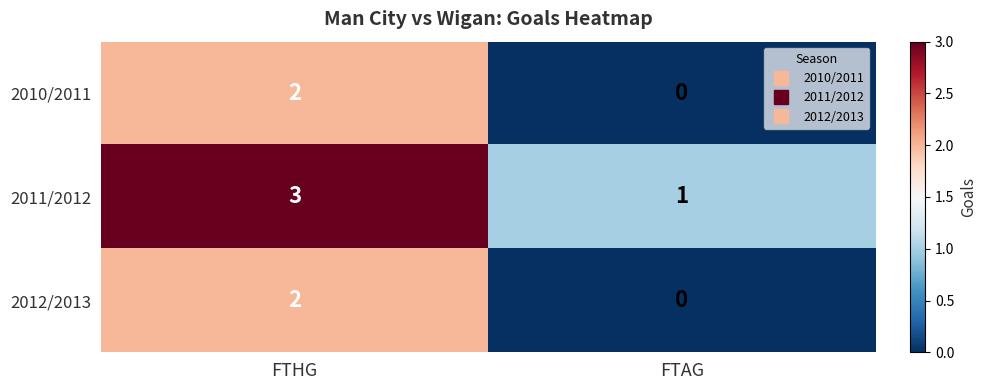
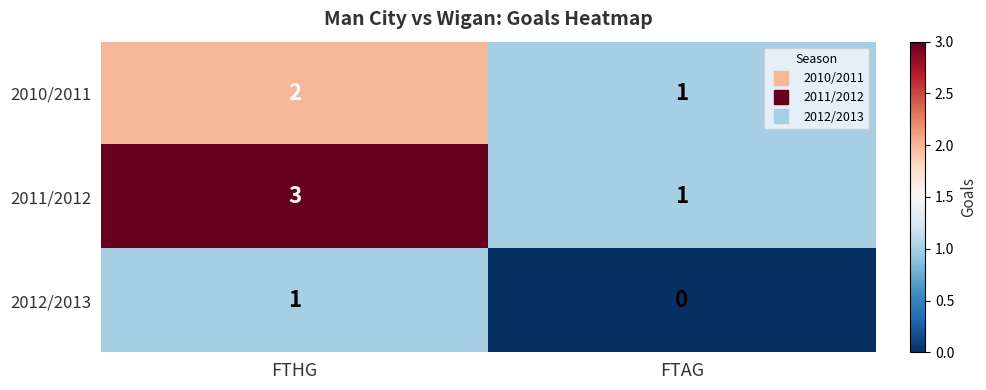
2010/2011, FTAG: 0 -> 1
2012/2013, FTHG: 2 -> 1
